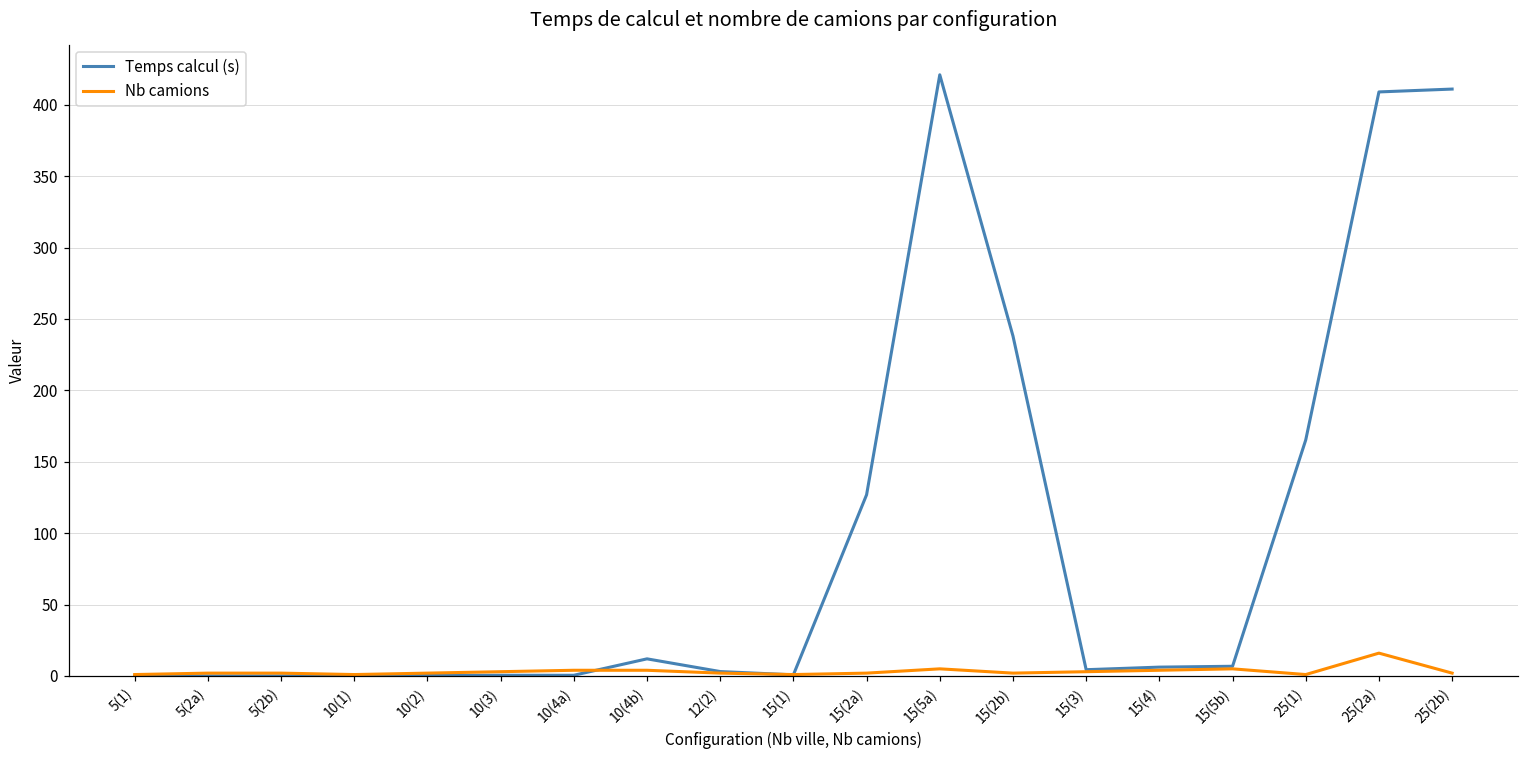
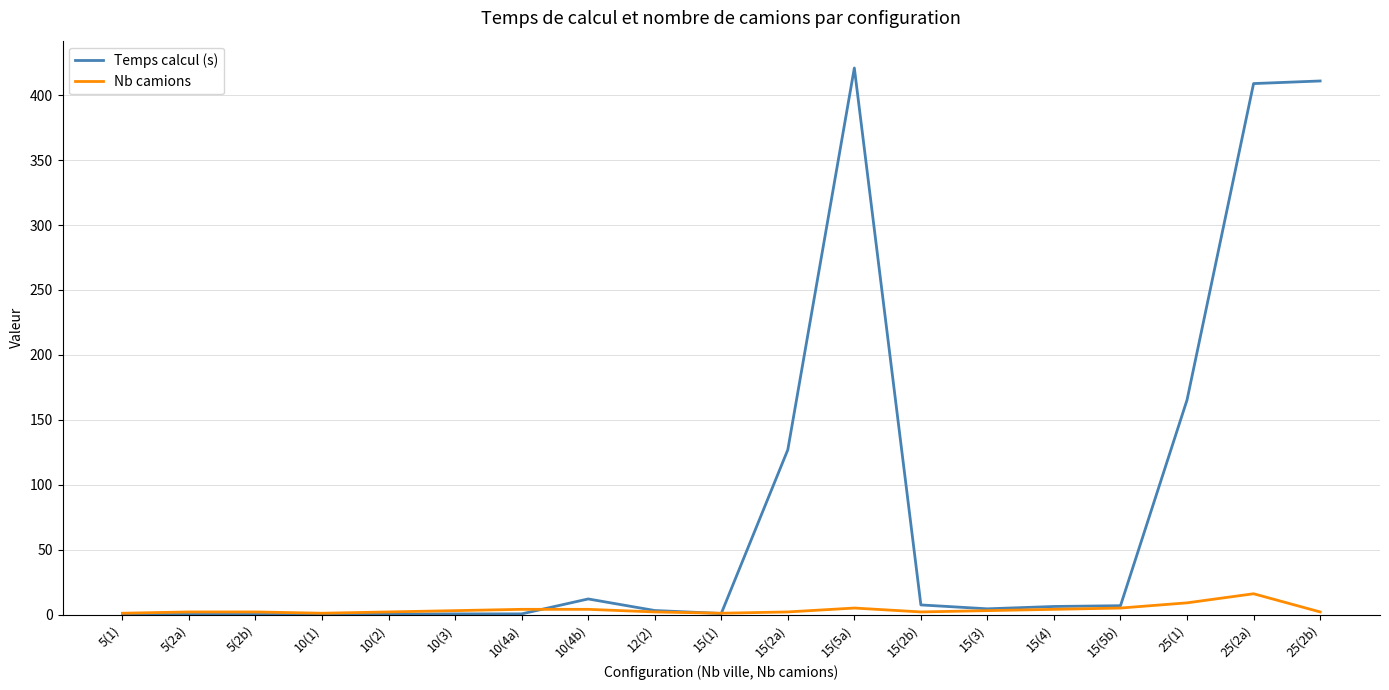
Temps calcul (s), 15(2b): 238 -> 7
Nb camions, 25(1): 1 -> 9
